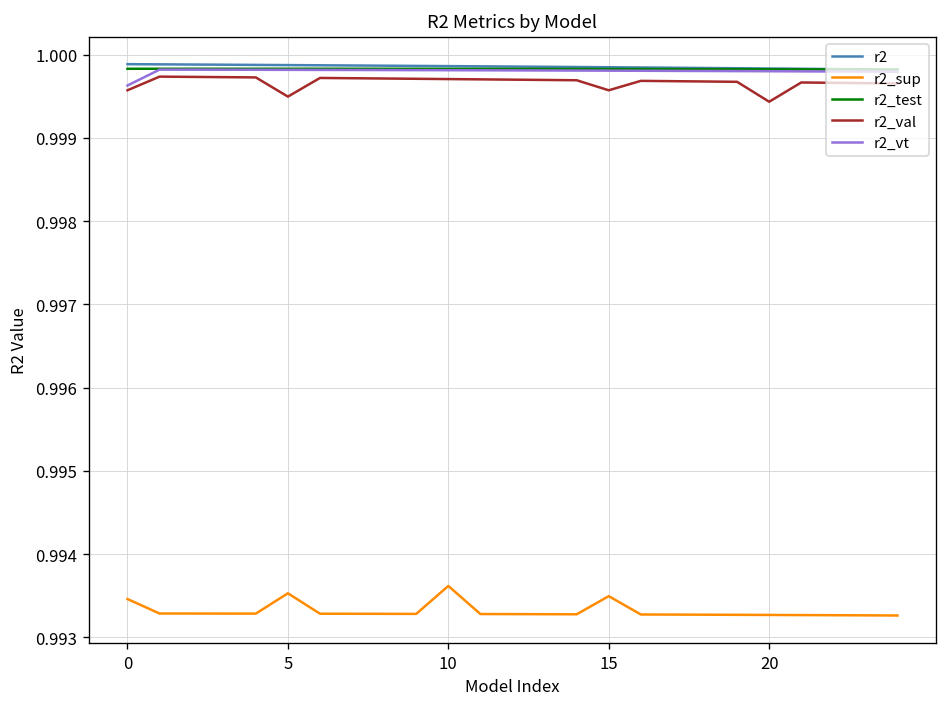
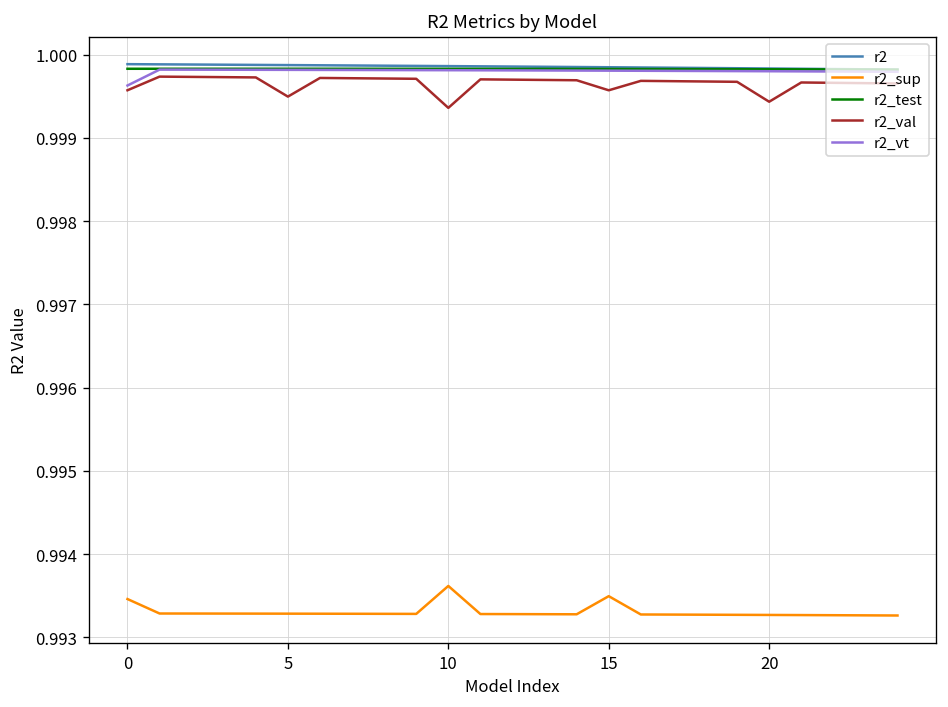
r2_sup, 5: 0.9935 -> 0.9933
r2_val, 10: 0.9997 -> 0.9994
